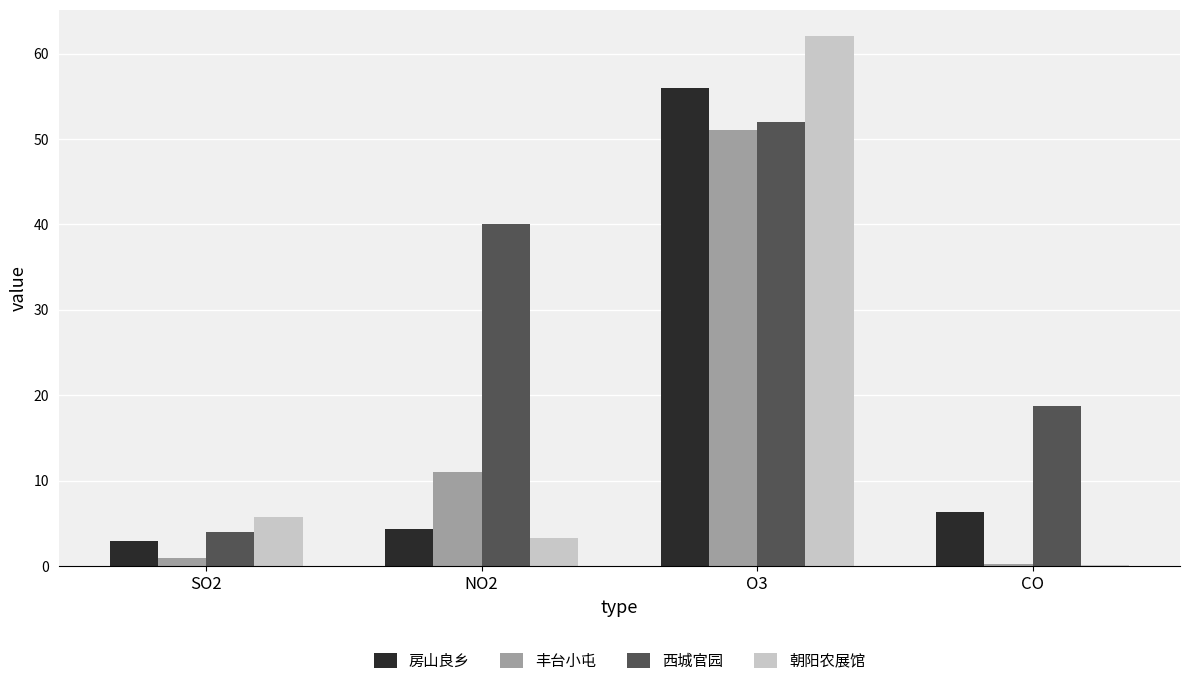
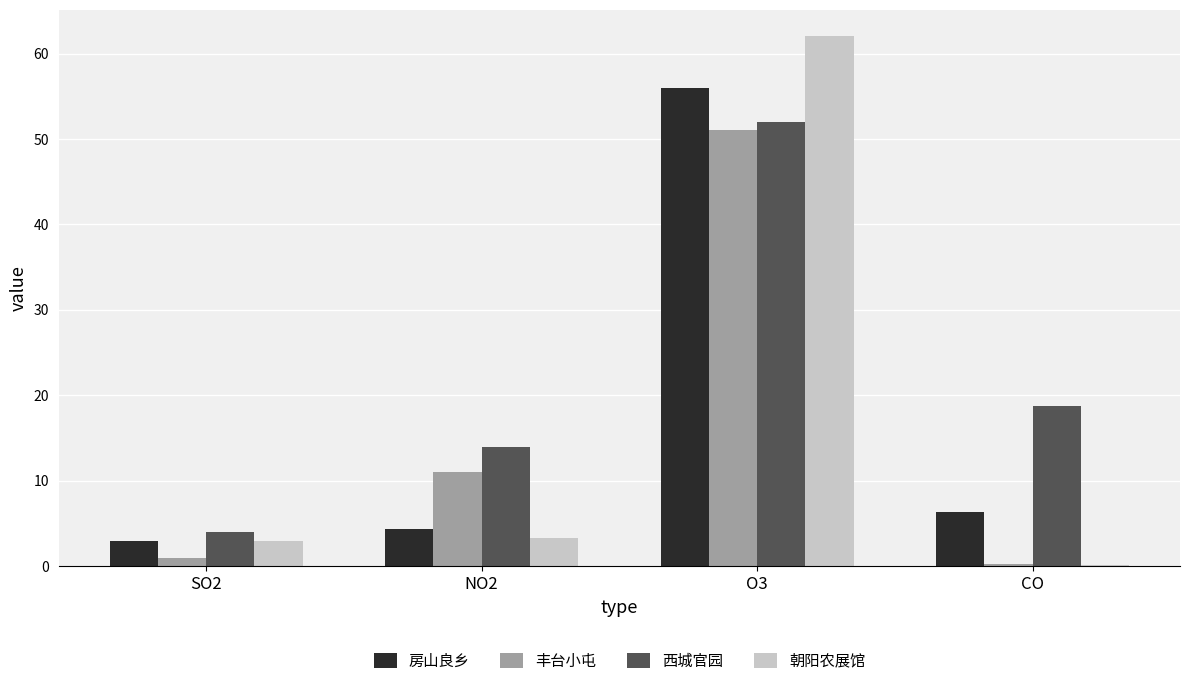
朝阳农展馆, SO2: 6 -> 3
西城官园, NO2: 40 -> 14
